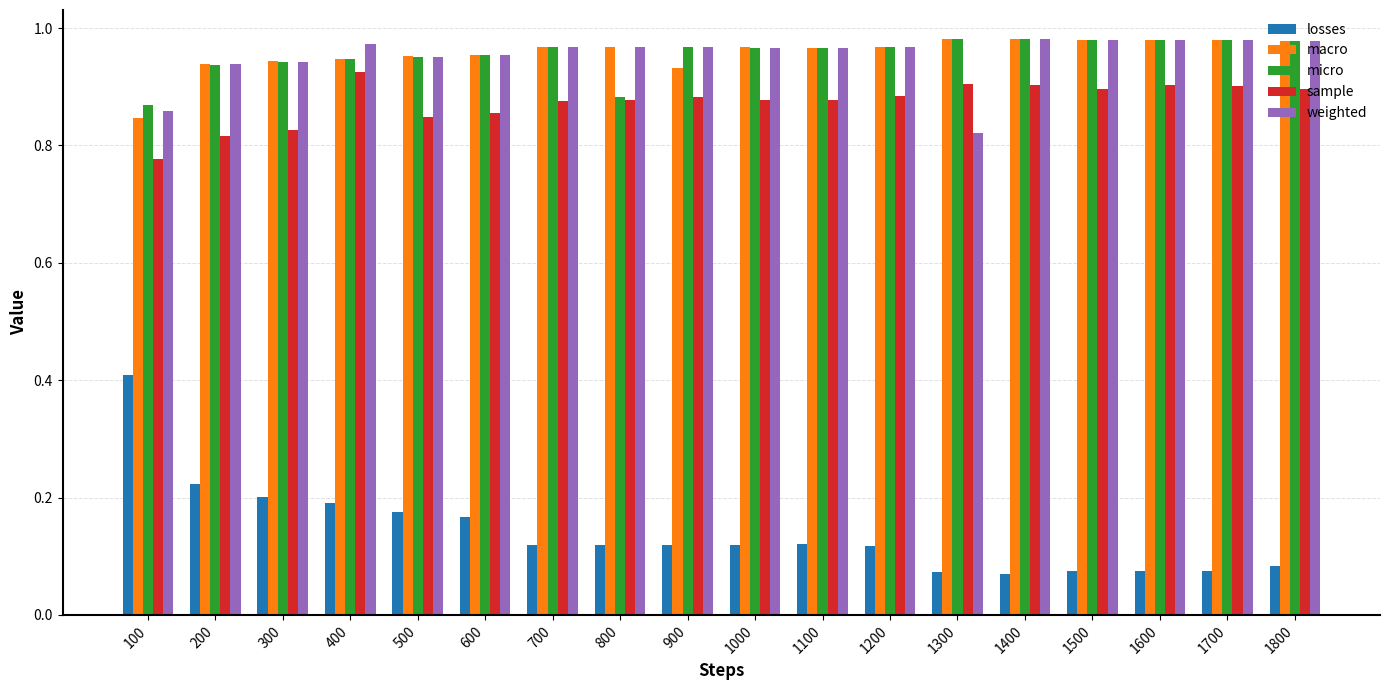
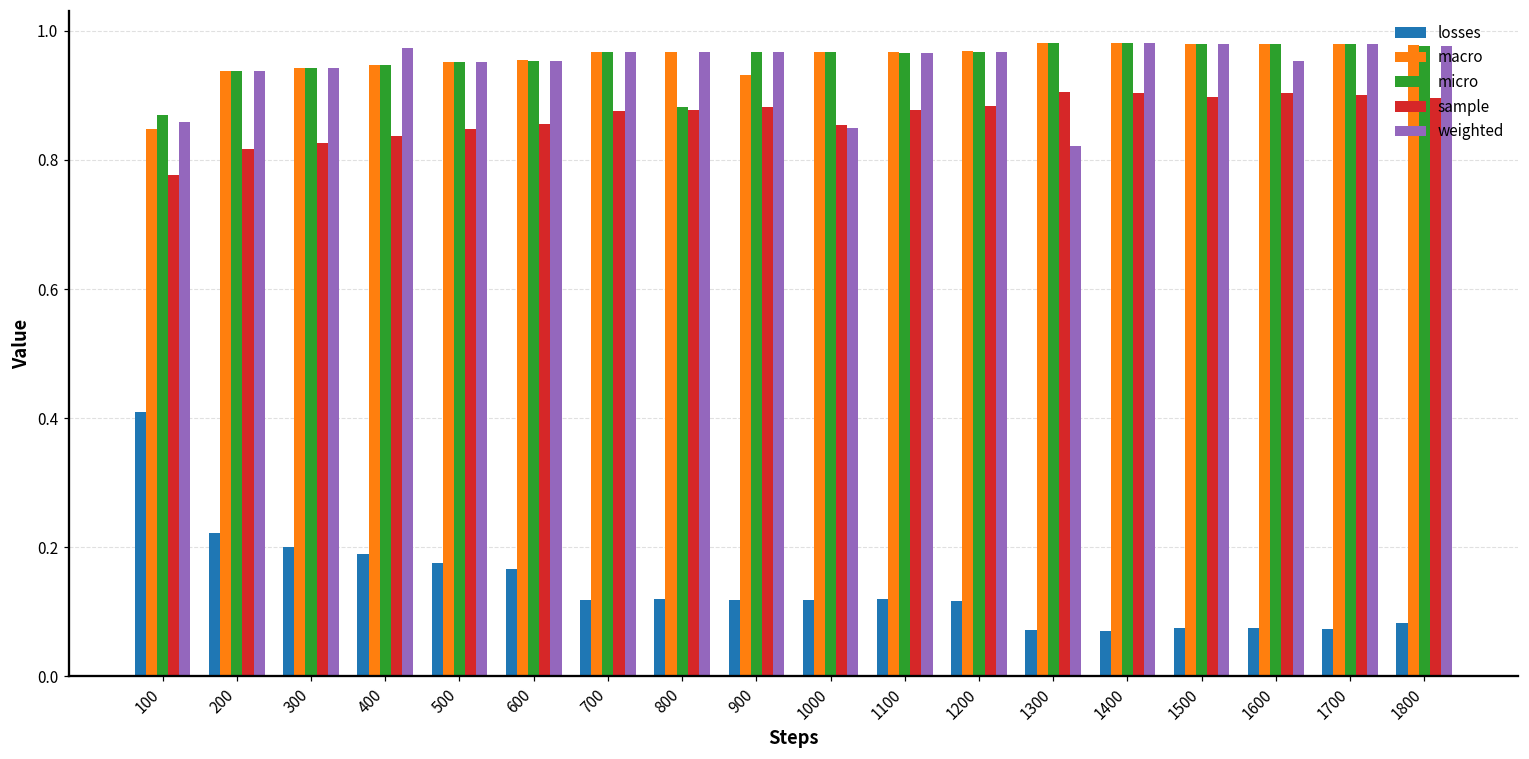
sample, 400: 0.92 -> 0.84
sample, 1000: 0.88 -> 0.85
weighted, 1000: 0.97 -> 0.85
weighted, 1600: 0.98 -> 0.95
